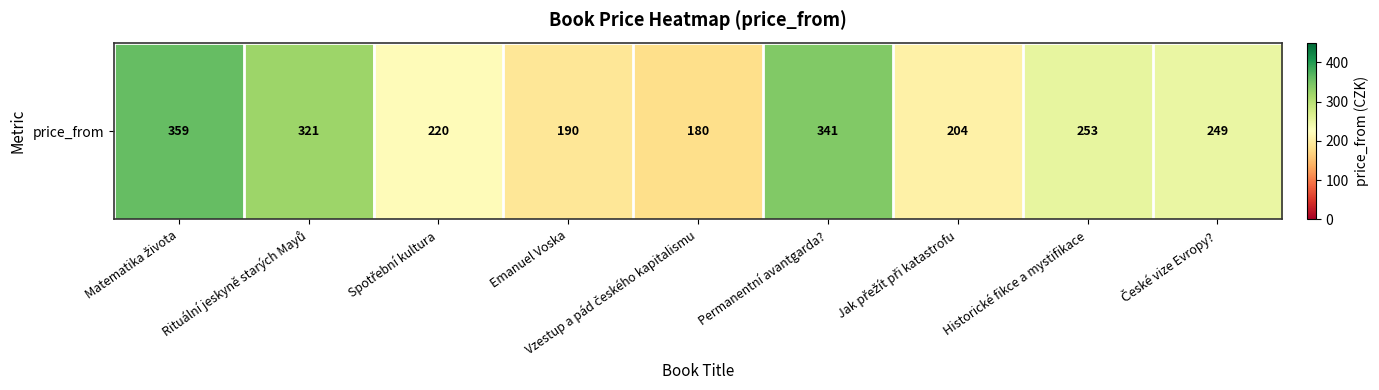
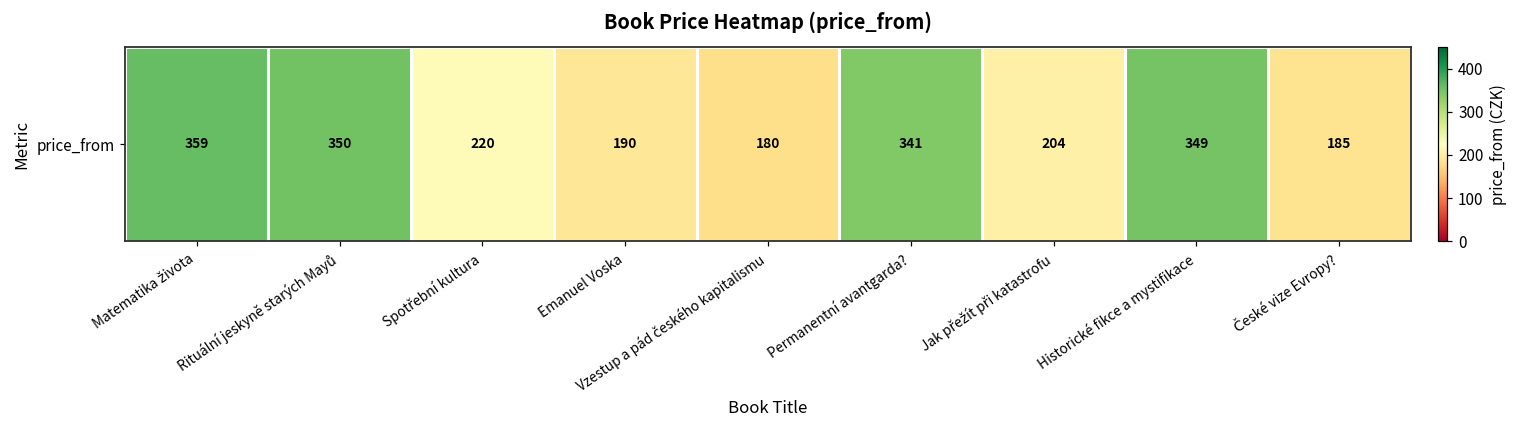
price_from, Rituální jeskyně starých Mayů: 321 -> 350
price_from, Historické fikce a mystifikace: 253 -> 349
price_from, České vize Evropy?: 249 -> 185
